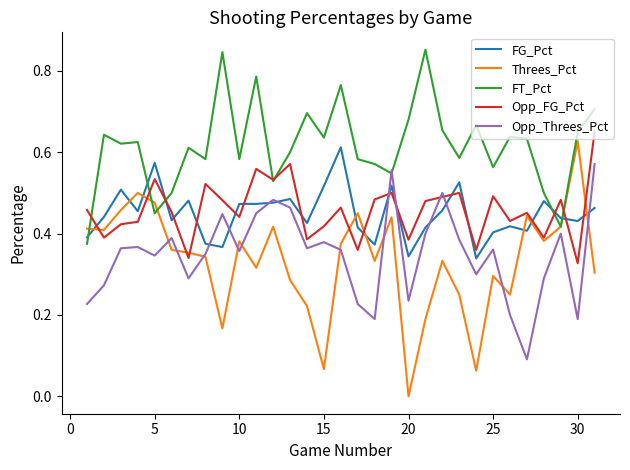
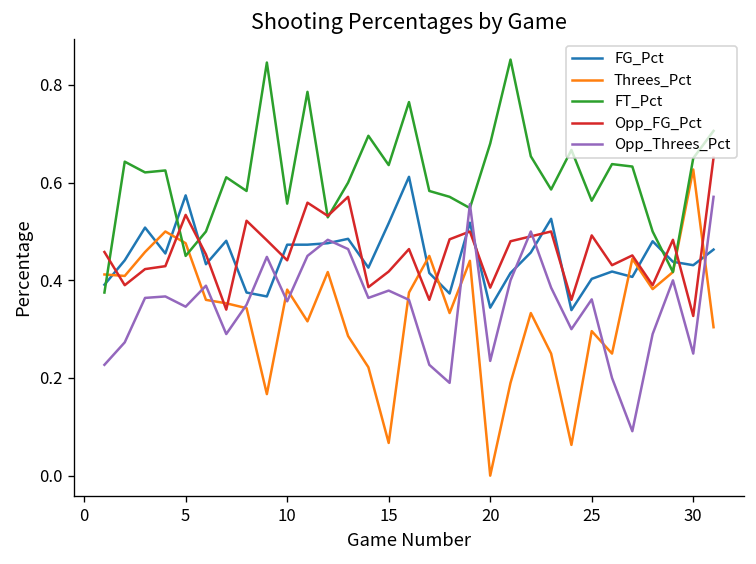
FT_Pct, 10: 0.58 -> 0.56
Opp_Threes_Pct, 30: 0.19 -> 0.25
